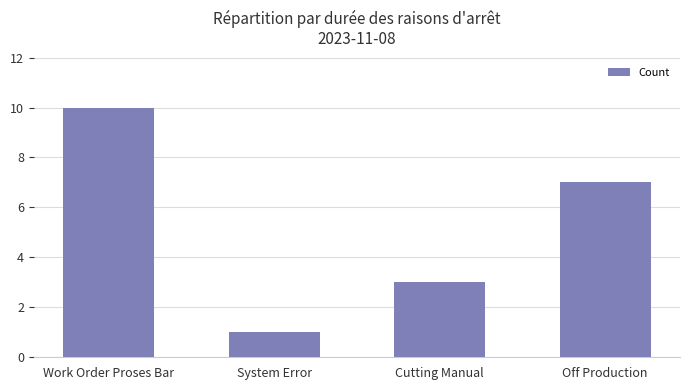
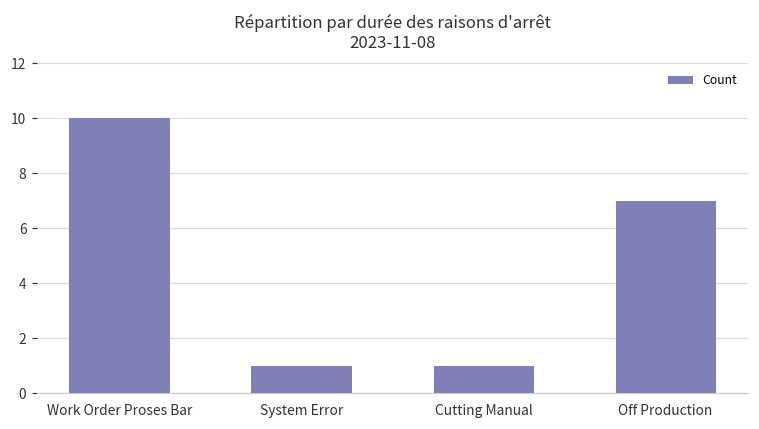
Cutting Manual: 3 -> 1
